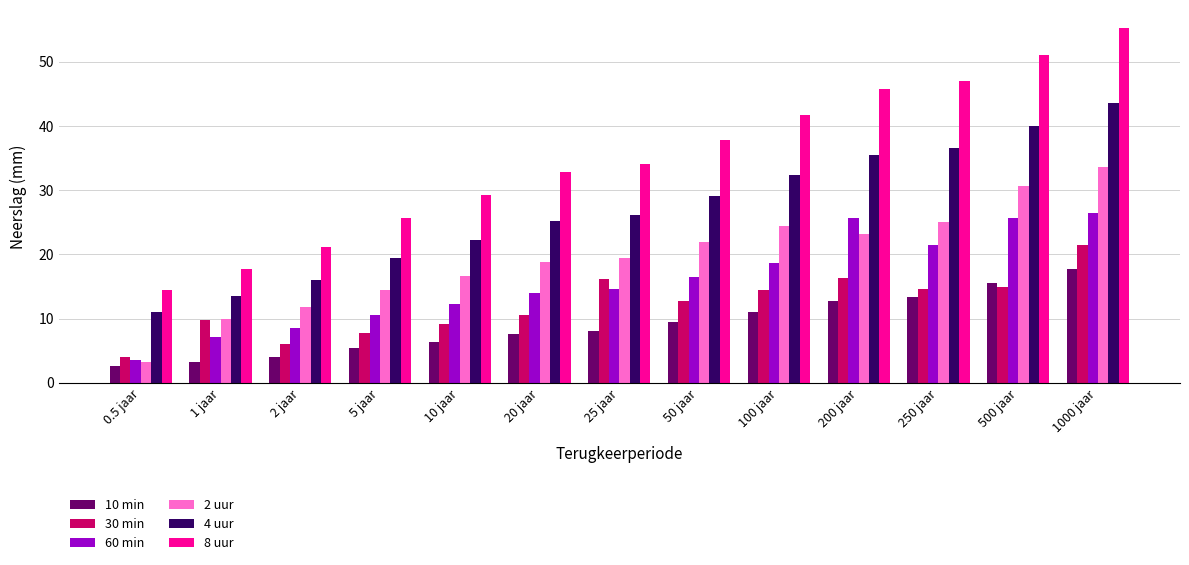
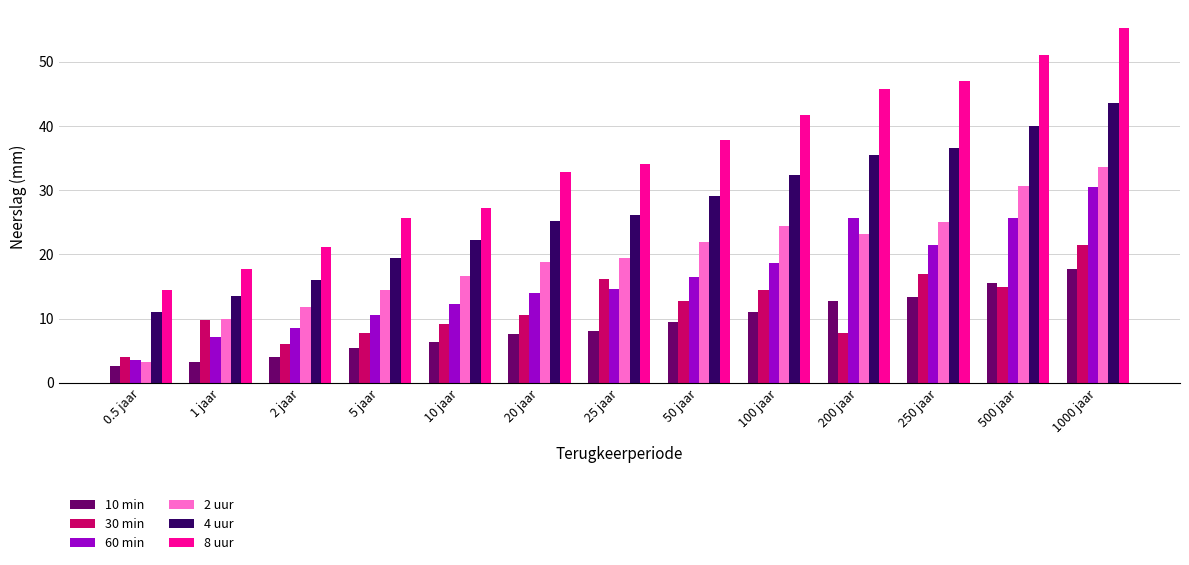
8 uur, 10 jaar: 29 -> 27
30 min, 200 jaar: 16 -> 8
30 min, 250 jaar: 15 -> 17
60 min, 1000 jaar: 27 -> 31
